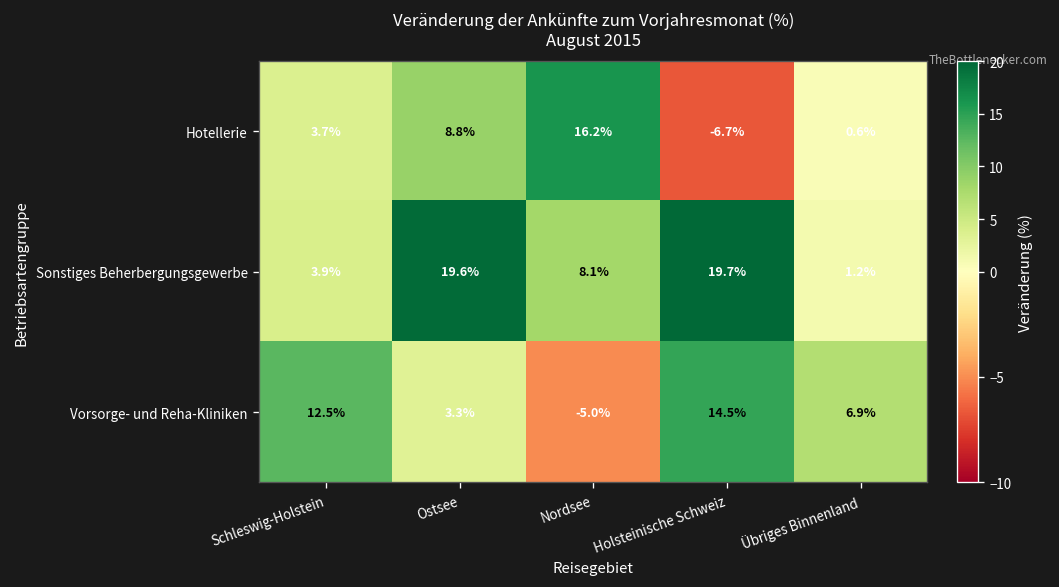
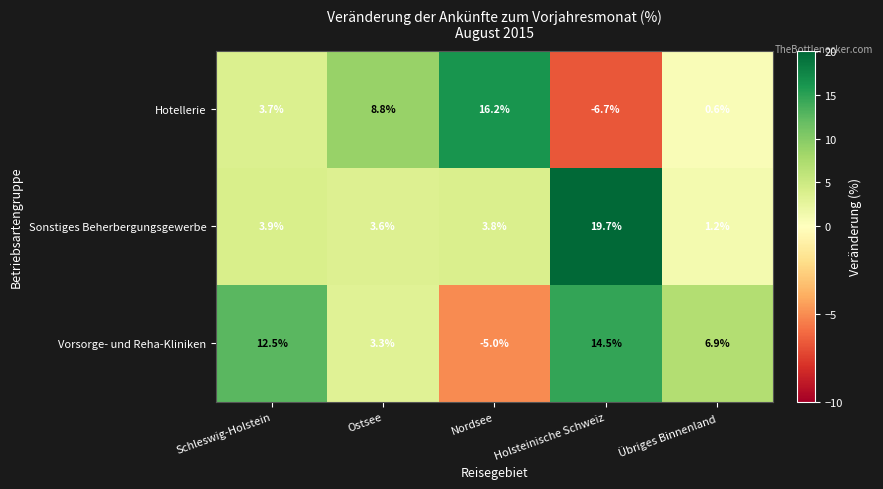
Sonstiges Beherbergungsgewerbe, Ostsee: 19.6% -> 3.6%
Sonstiges Beherbergungsgewerbe, Nordsee: 8.1% -> 3.8%
